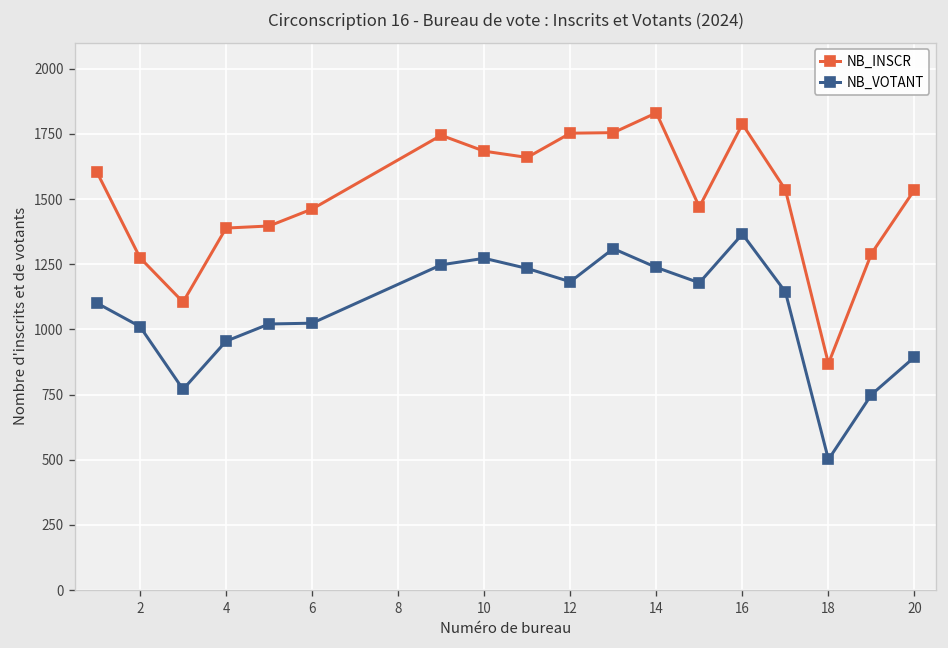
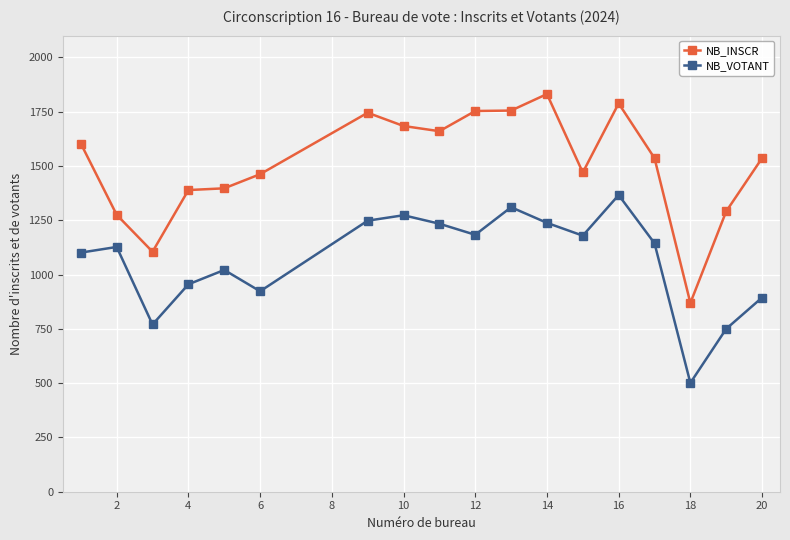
NB_VOTANT, 2: 1010 -> 1130
NB_VOTANT, 6: 1020 -> 920
